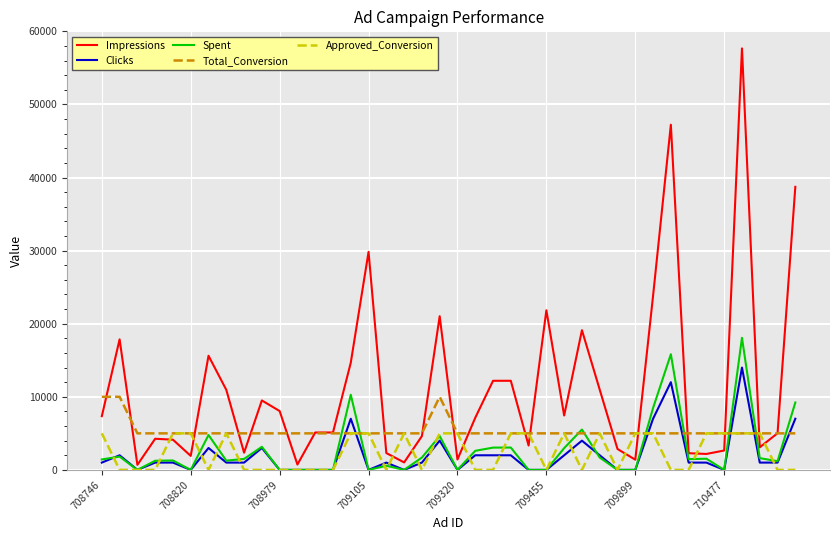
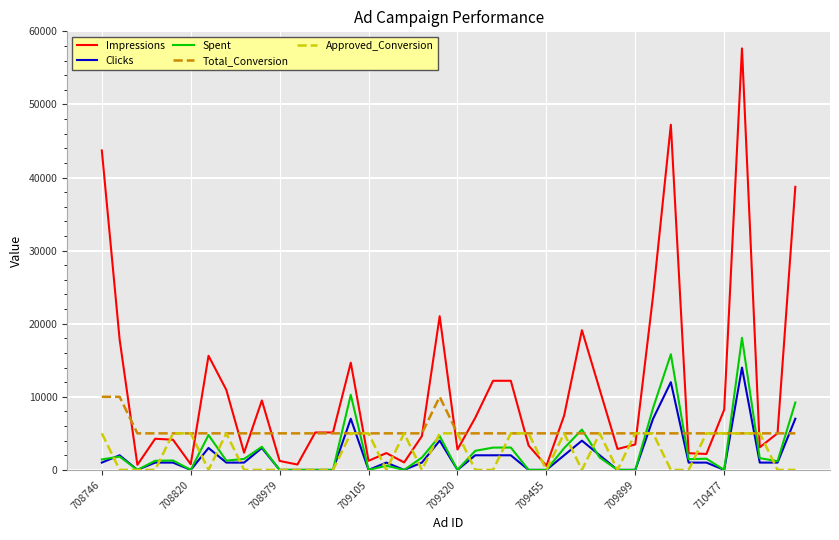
Impressions, 708746: 7000 -> 44000
Impressions, 708820: 2000 -> 1000
Impressions, 708979: 8000 -> 1000
Impressions, 709105: 30000 -> 1000
Impressions, 709320: 1000 -> 3000
Impressions, 709455: 22000 -> 1000
Impressions, 709899: 1000 -> 3000
Impressions, 710477: 3000 -> 8000
